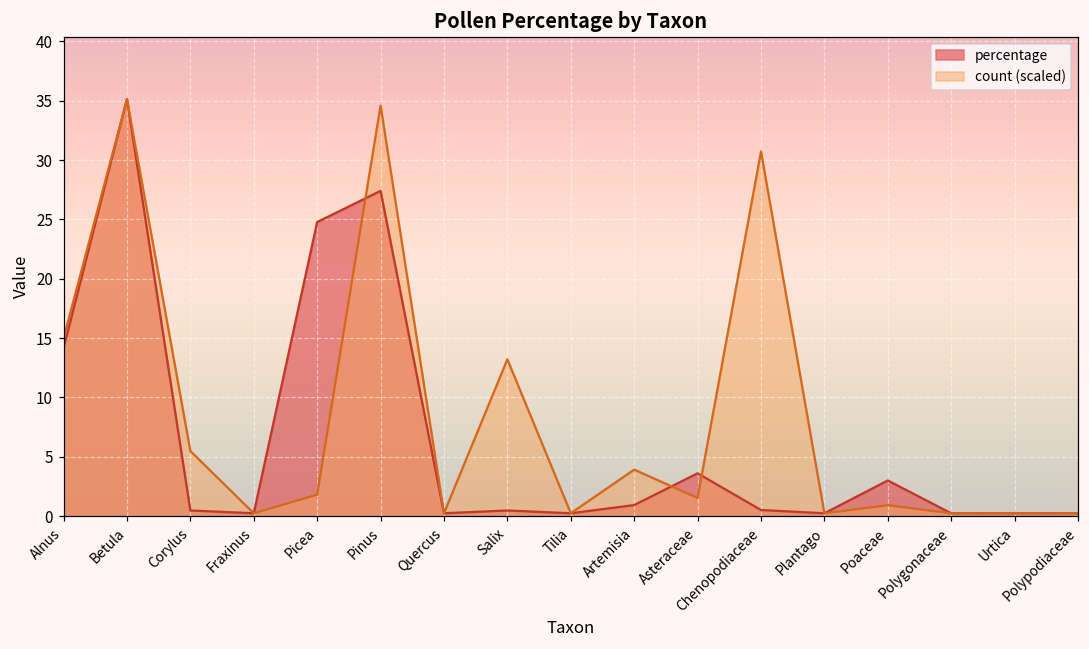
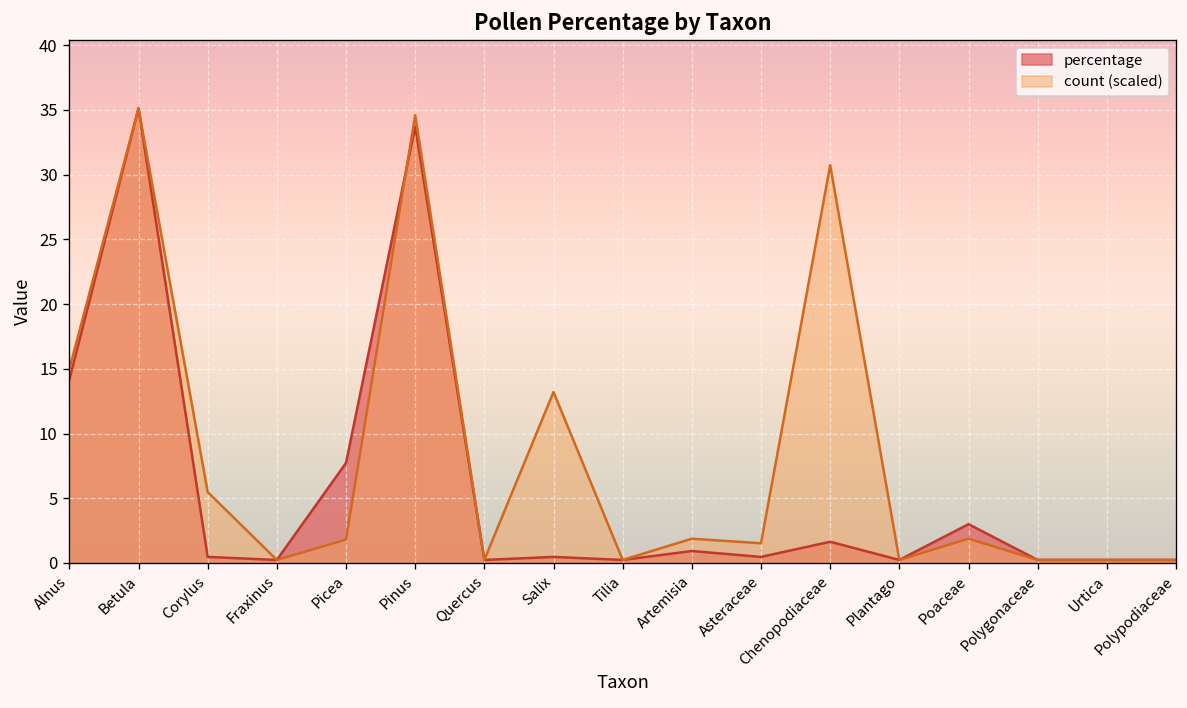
percentage, Picea: 24.8 -> 7.7
percentage, Pinus: 27.4 -> 33.7
count (scaled), Artemisia: 3.9 -> 1.9
percentage, Asteraceae: 3.6 -> 0.5
percentage, Chenopodiaceae: 0.5 -> 1.6
count (scaled), Poaceae: 0.9 -> 1.9
